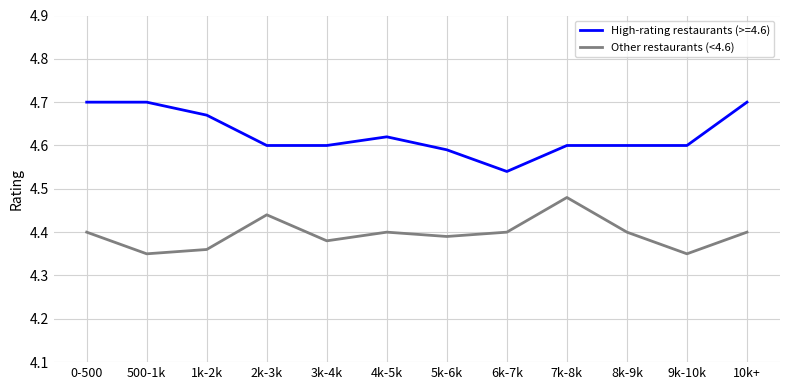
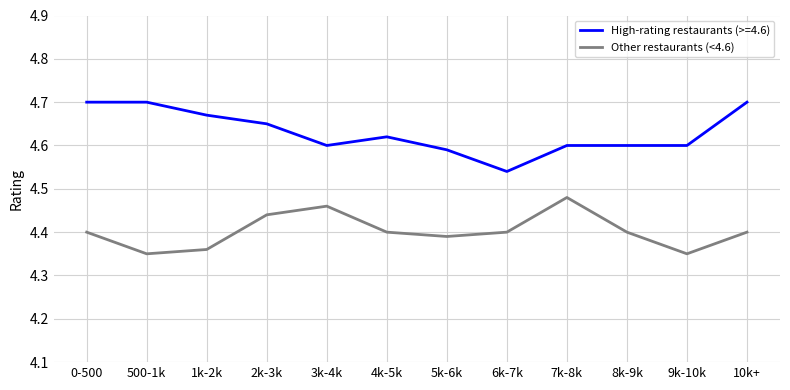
High-rating restaurants (>=4.6), 2k-3k: 4.60 -> 4.65
Other restaurants (<4.6), 3k-4k: 4.38 -> 4.46
